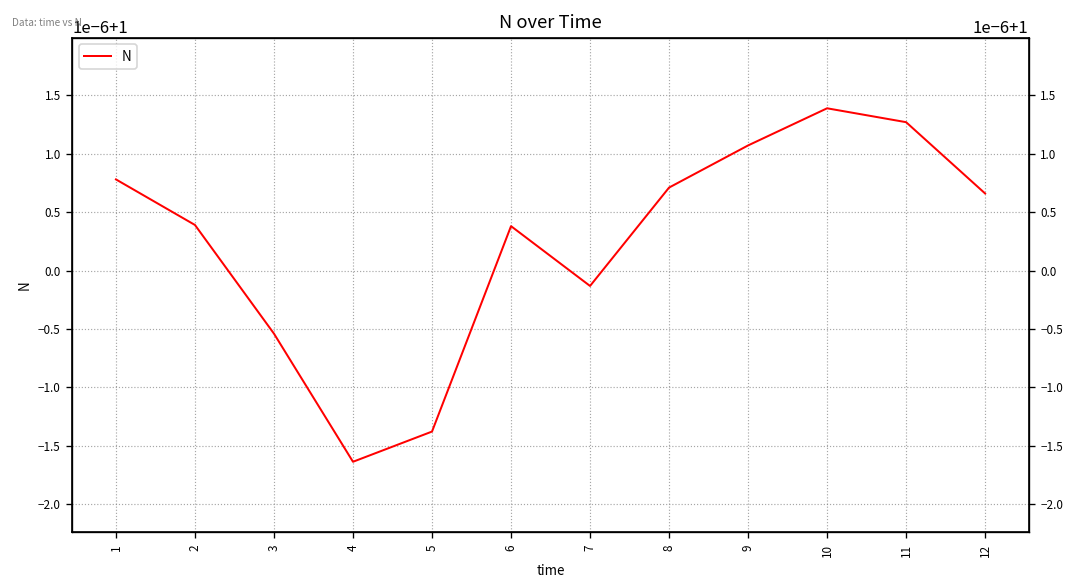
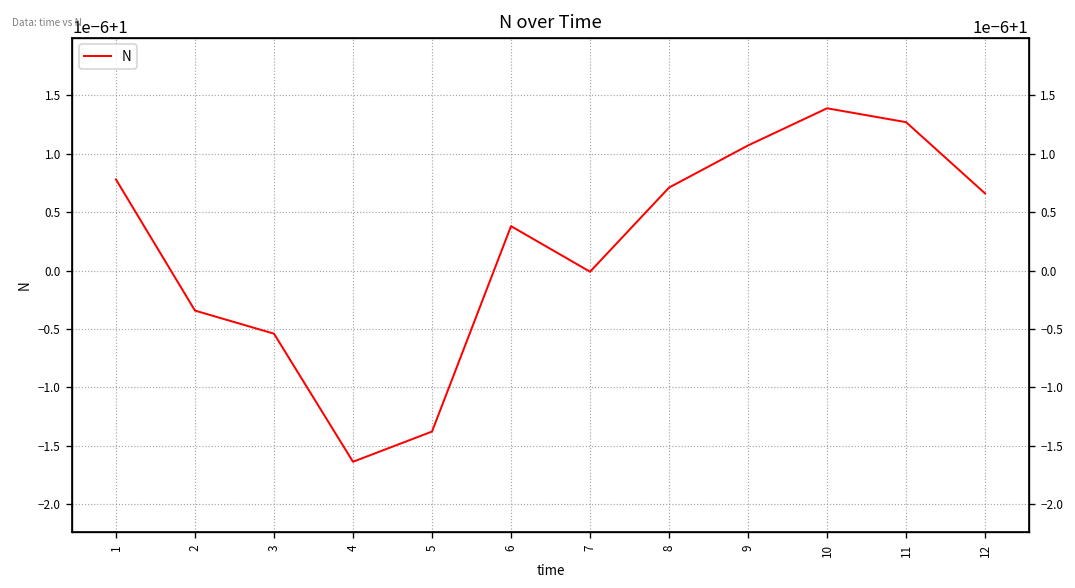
2: 1.0000004 -> 0.9999997
7: 0.9999999 -> 1.0000000
